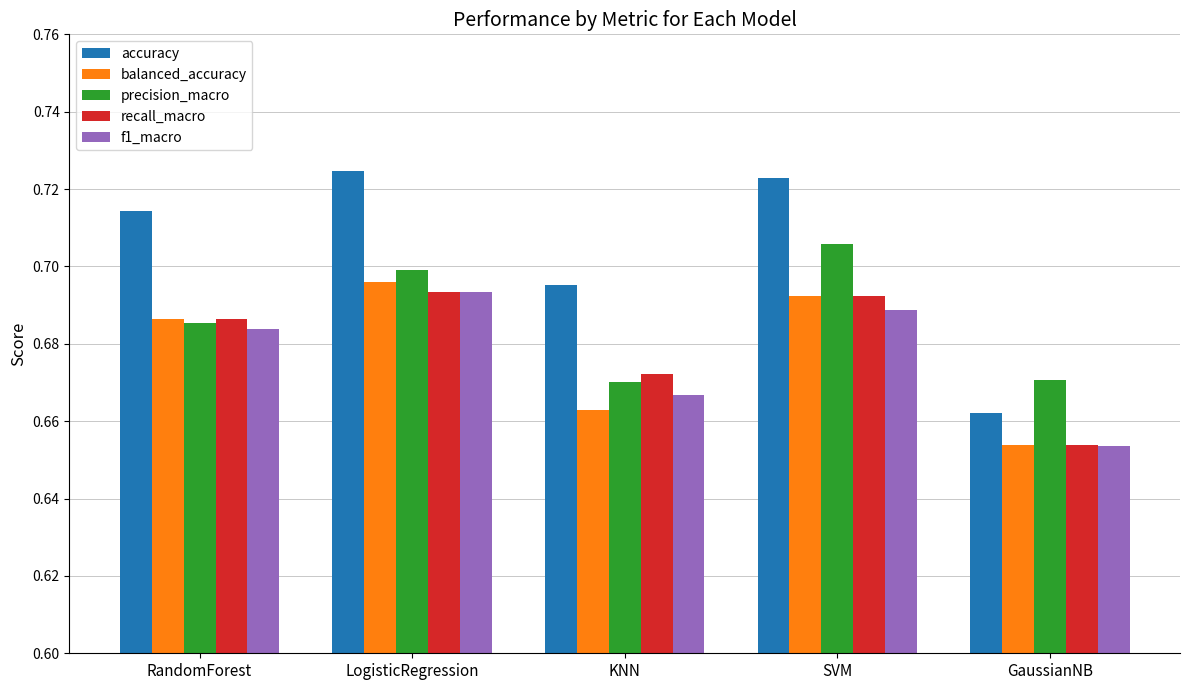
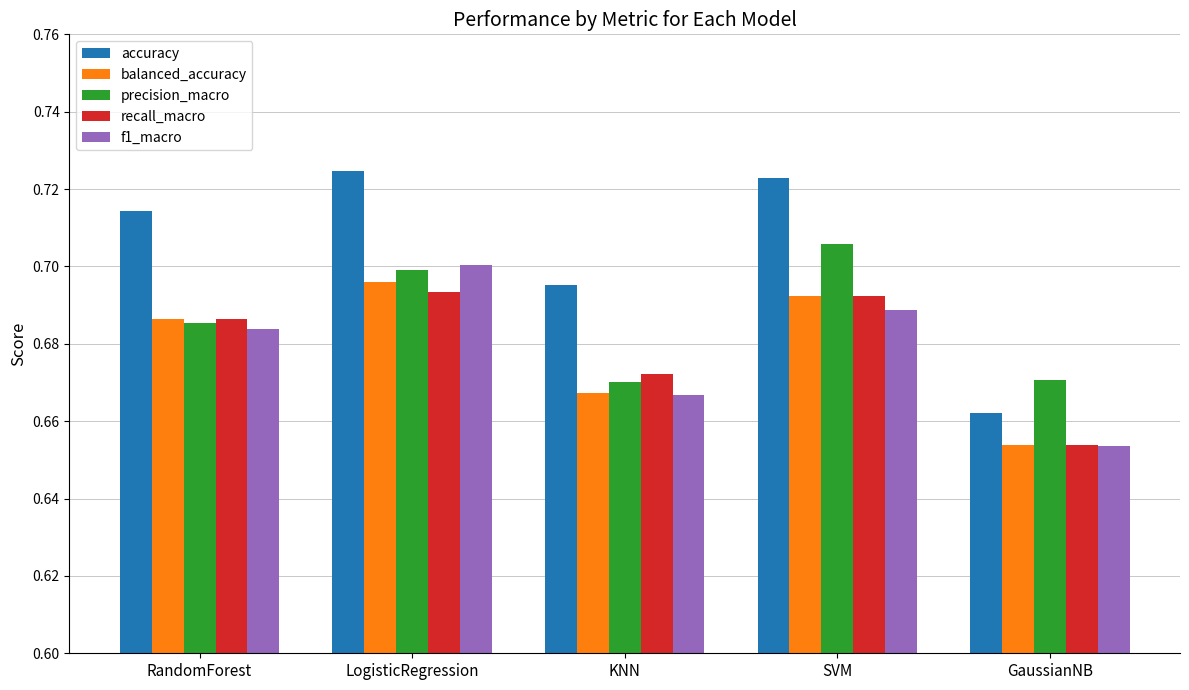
f1_macro, LogisticRegression: 0.693 -> 0.700
balanced_accuracy, KNN: 0.663 -> 0.667
